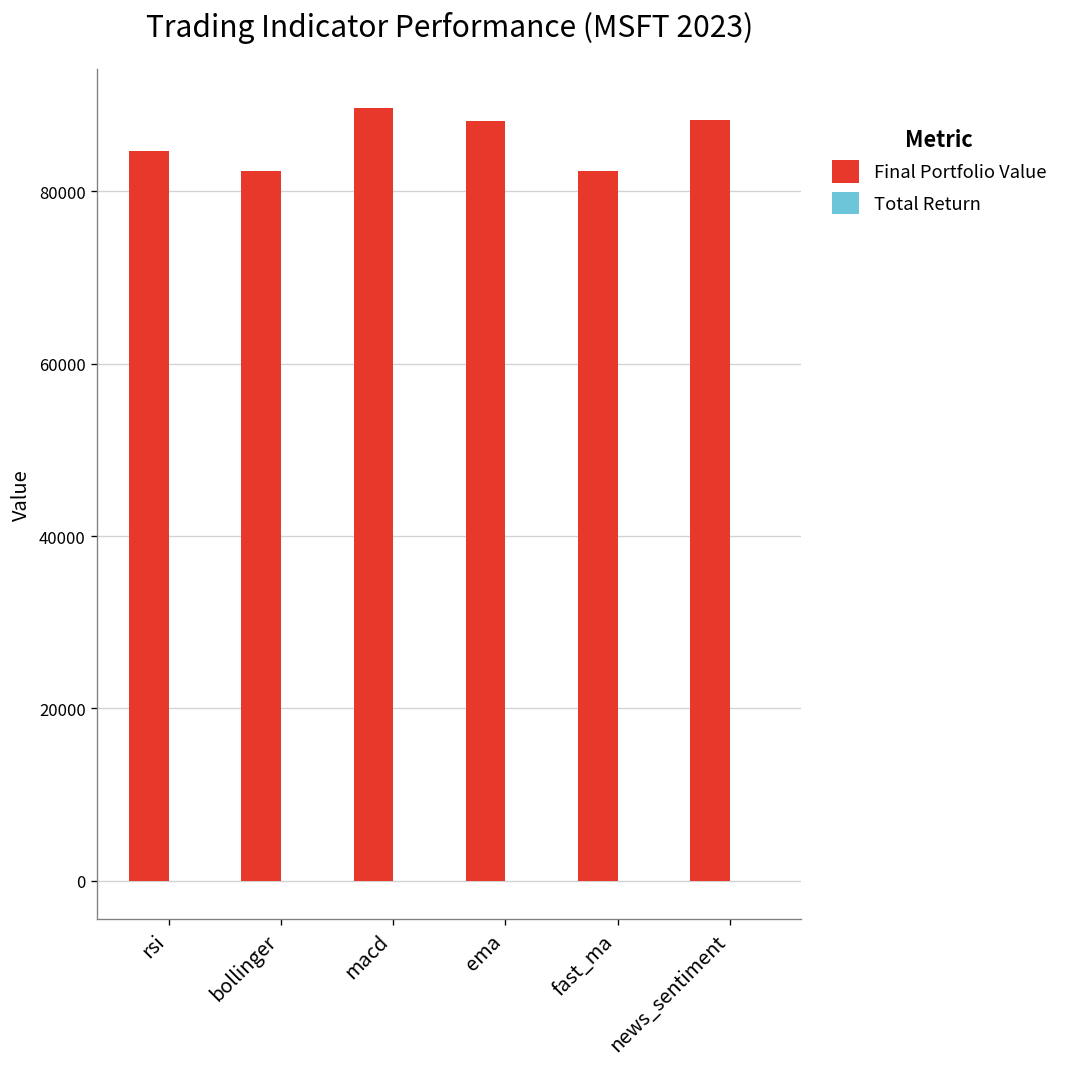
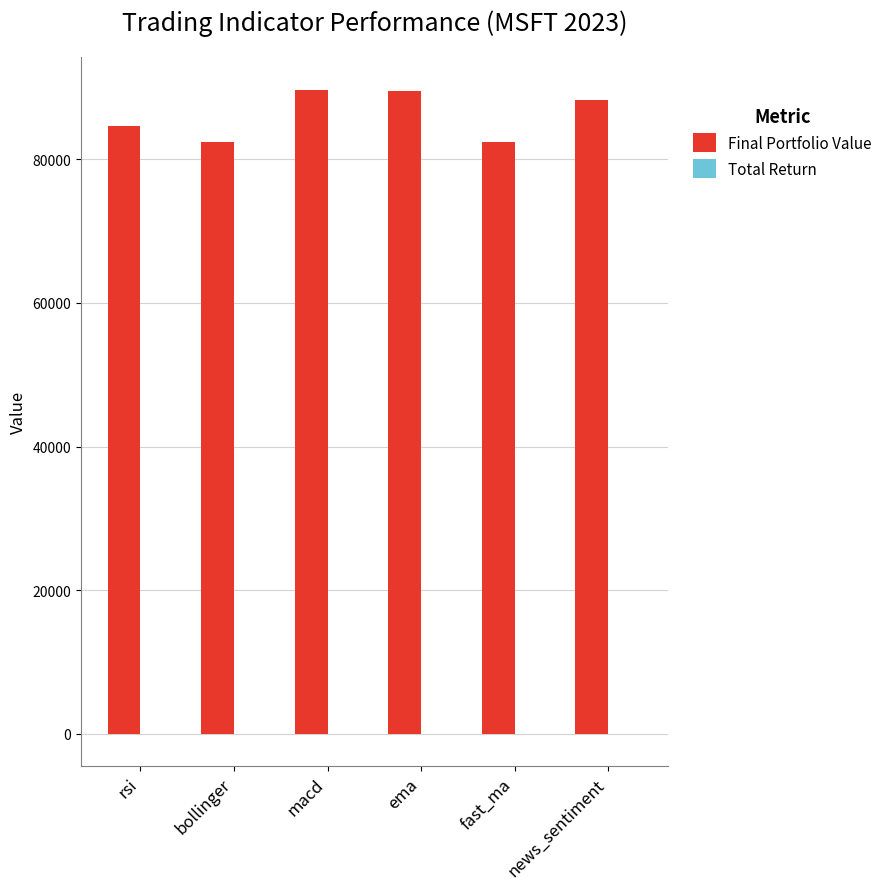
Final Portfolio Value, ema: 88000 -> 90000
